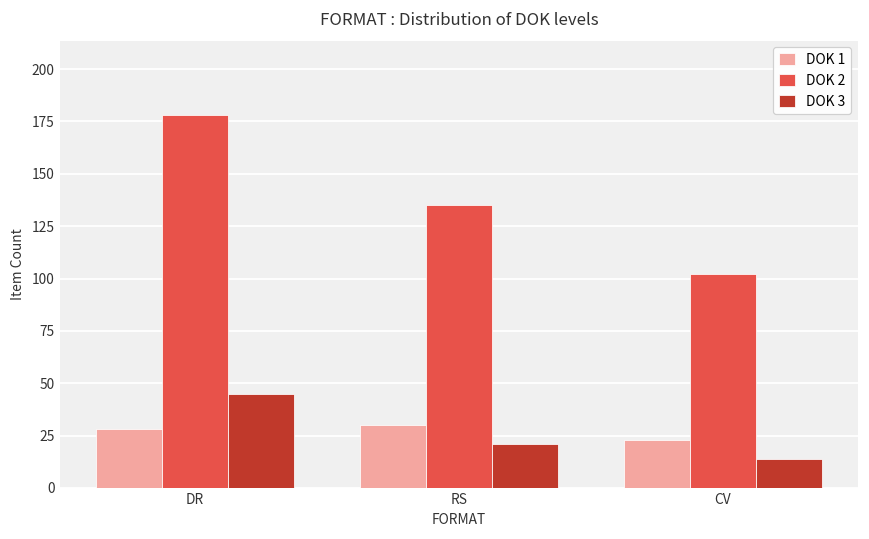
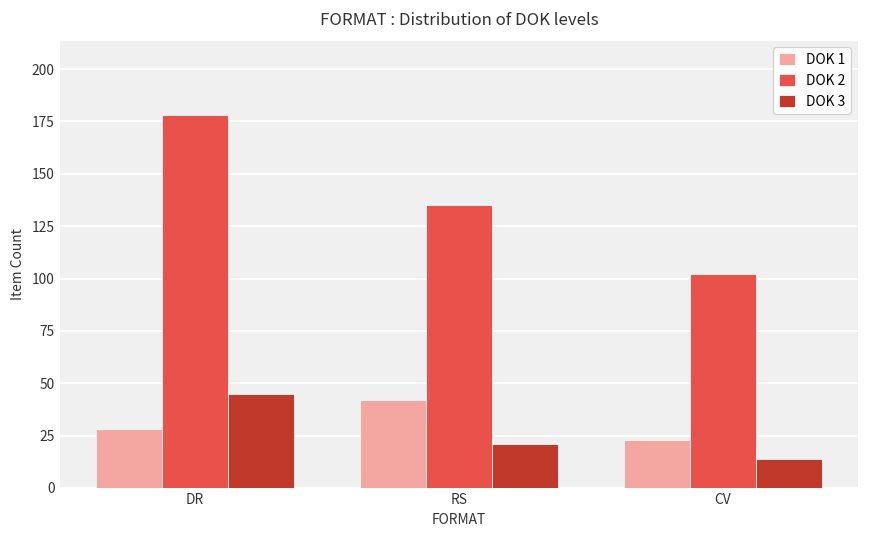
DOK 1, RS: 30 -> 42
